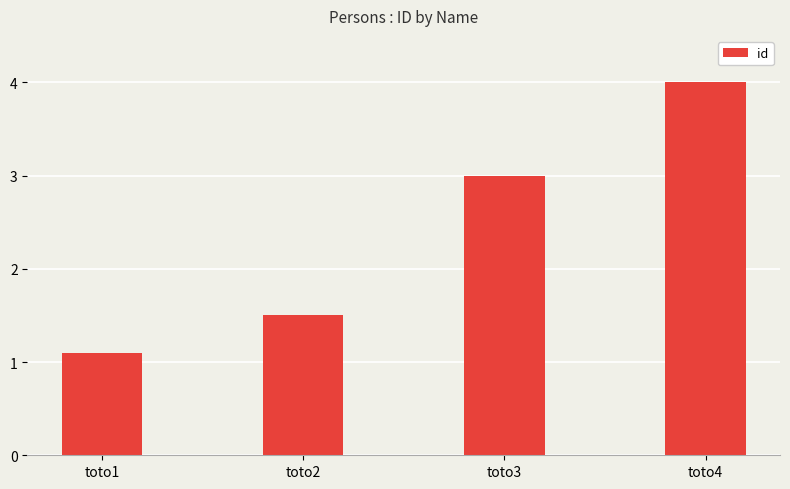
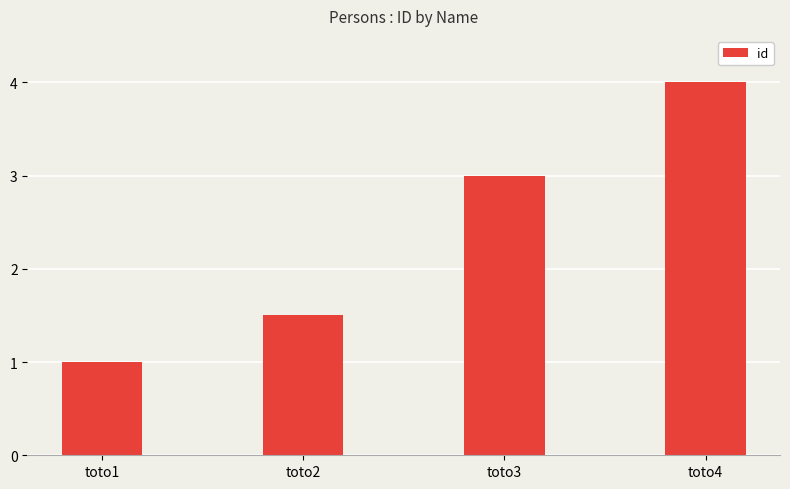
toto1: 1.1 -> 1.0
